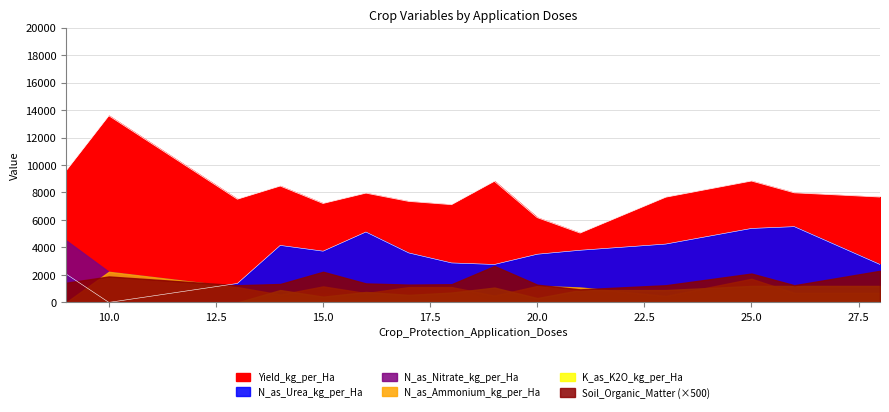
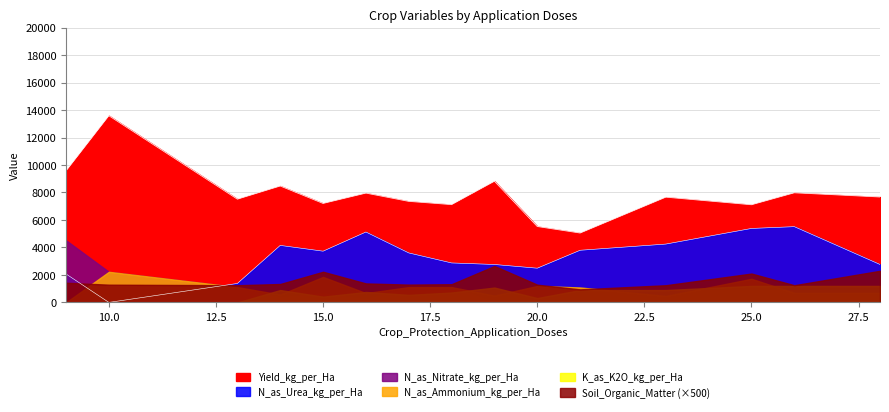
Soil_Organic_Matter (×500), 10.0: 1900 -> 1300
N_as_Ammonium_kg_per_Ha, 15.0: 1200 -> 1900
Yield_kg_per_Ha, 20.0: 6200 -> 5500
N_as_Urea_kg_per_Ha, 20.0: 3500 -> 2500
Yield_kg_per_Ha, 25.0: 8800 -> 7100
